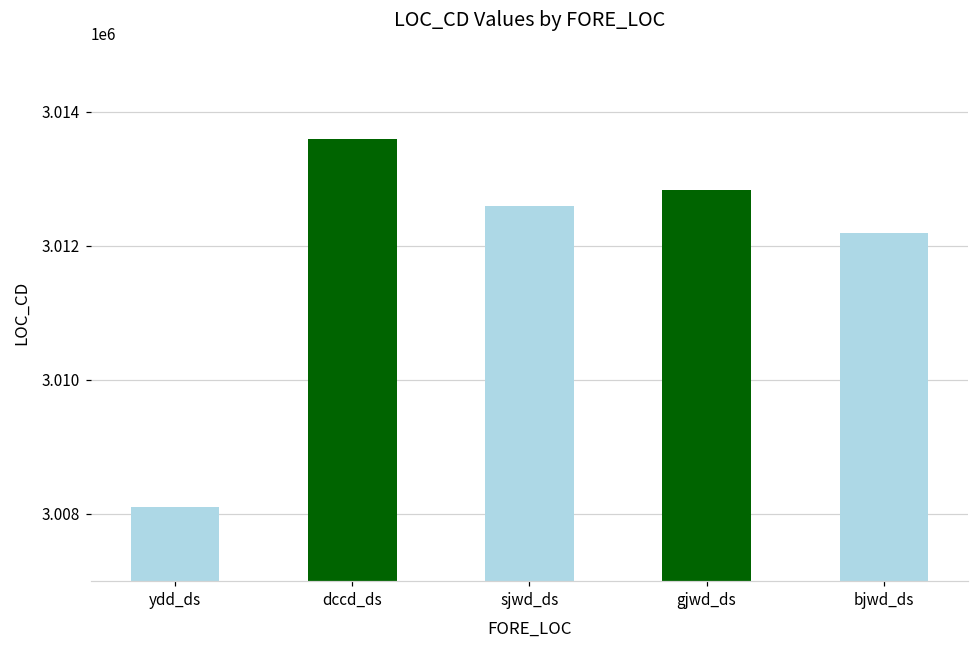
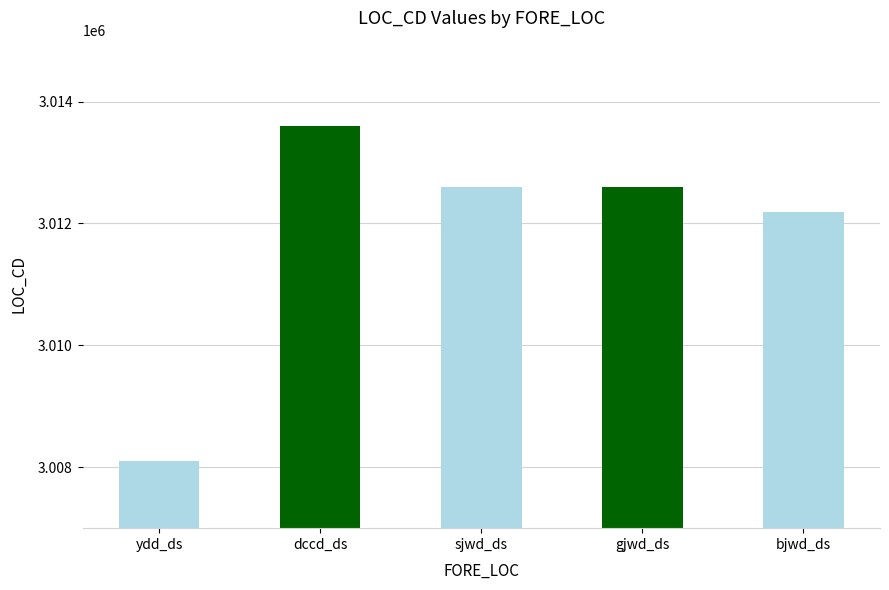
gjwd_ds: 3012800 -> 3012600
